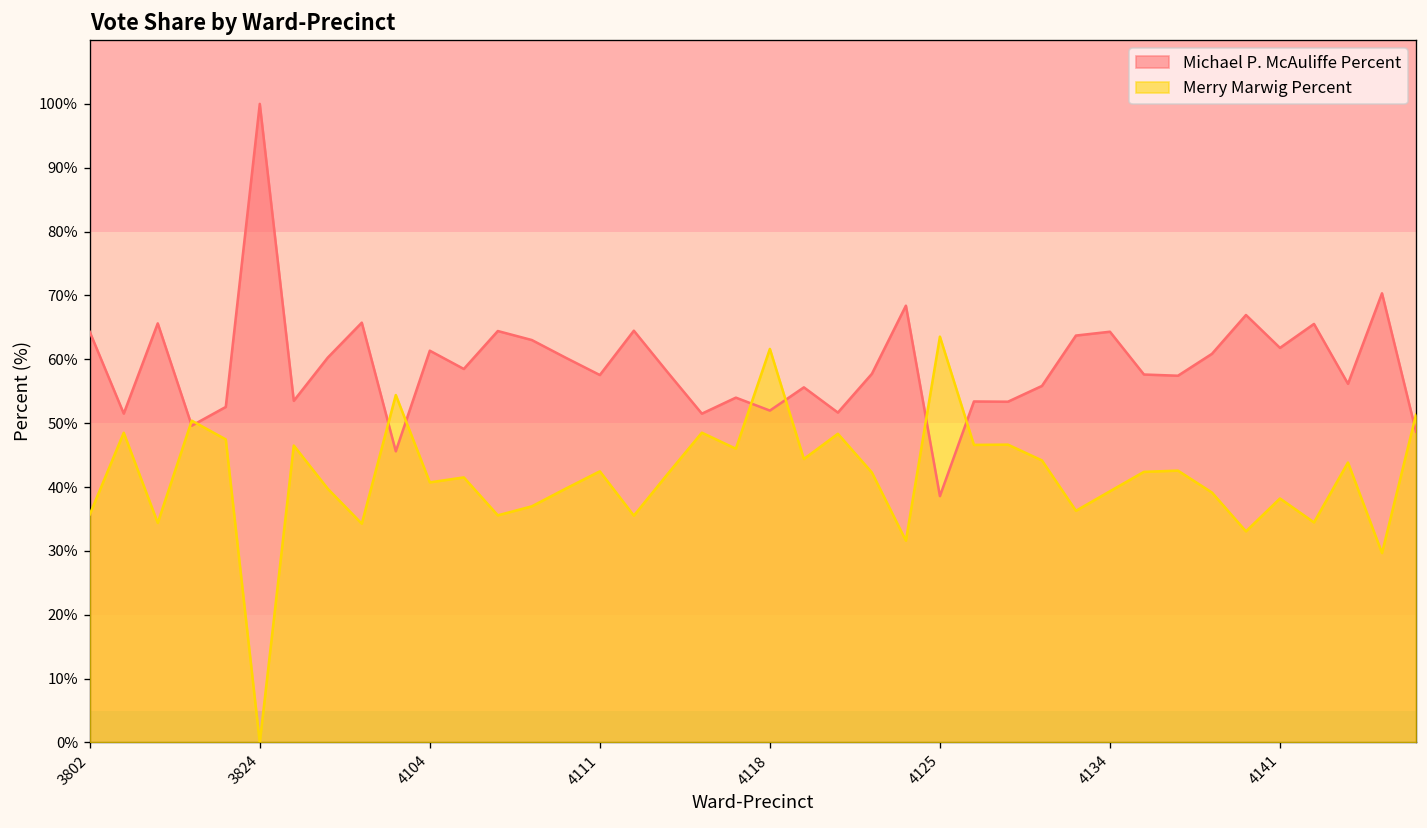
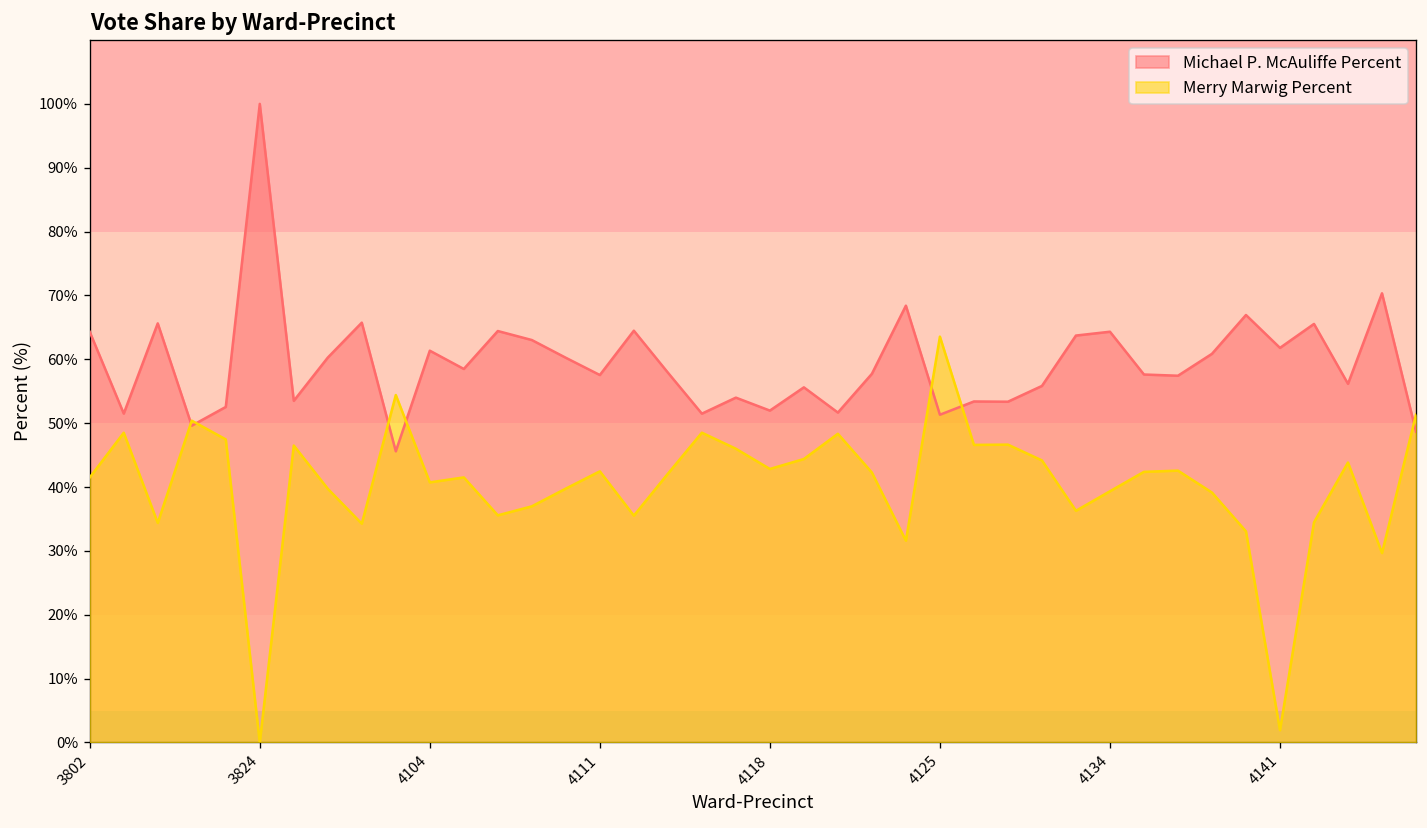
Merry Marwig Percent, 3802: 36% -> 42%
Merry Marwig Percent, 4118: 62% -> 43%
Michael P. McAuliffe Percent, 4125: 39% -> 51%
Merry Marwig Percent, 4141: 38% -> 2%
